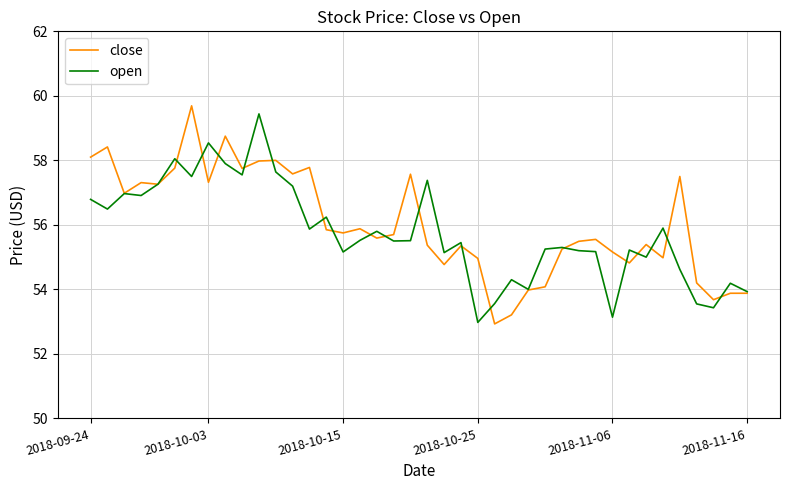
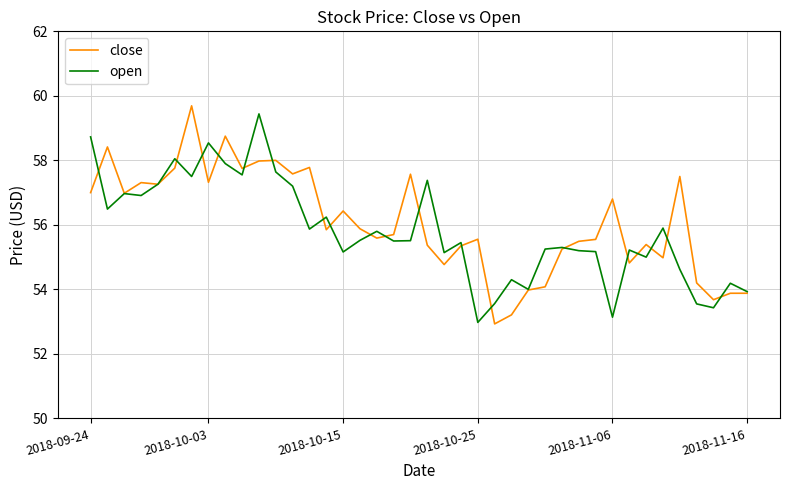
close, 2018-09-24: 58.1 -> 57.0
open, 2018-09-24: 56.8 -> 58.7
close, 2018-10-15: 55.8 -> 56.4
close, 2018-10-25: 55.0 -> 55.6
close, 2018-11-06: 55.2 -> 56.8
